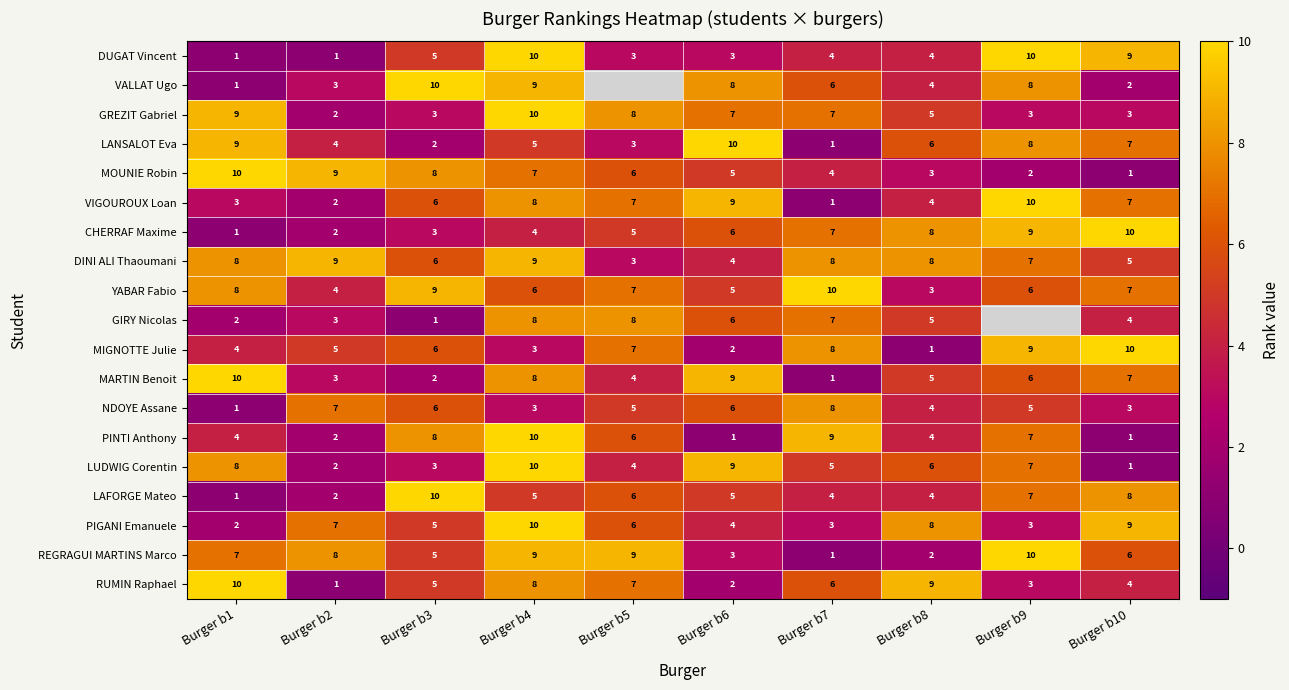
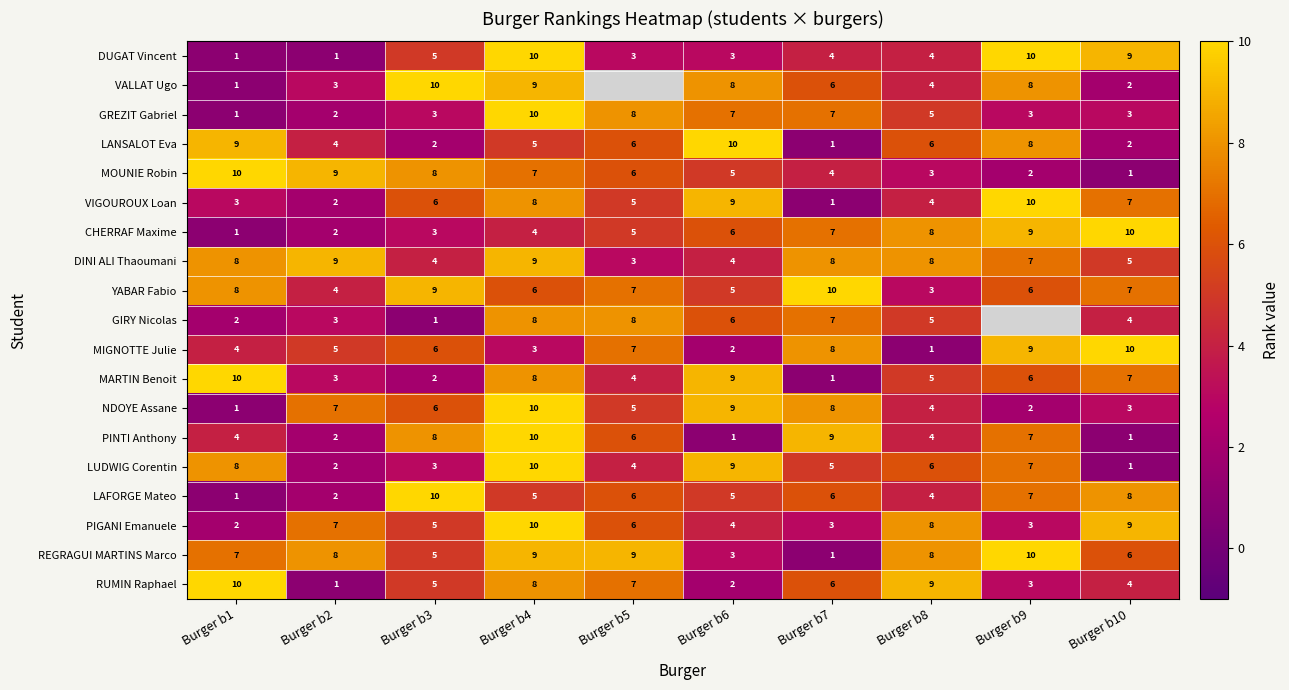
GREZIT Gabriel, Burger b1: 9 -> 1
LANSALOT Eva, Burger b5: 3 -> 6
LANSALOT Eva, Burger b10: 7 -> 2
VIGOUROUX Loan, Burger b5: 7 -> 5
DINI ALI Thaoumani, Burger b3: 6 -> 4
NDOYE Assane, Burger b4: 3 -> 10
NDOYE Assane, Burger b6: 6 -> 9
NDOYE Assane, Burger b9: 5 -> 2
LAFORGE Mateo, Burger b7: 4 -> 6
REGRAGUI MARTINS Marco, Burger b8: 2 -> 8
